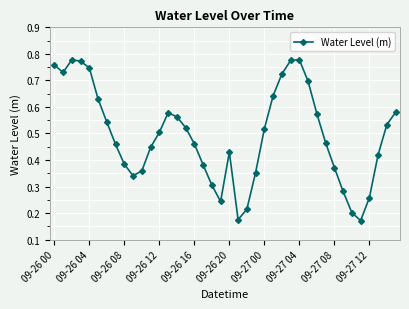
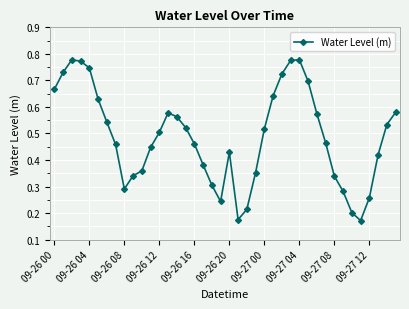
09-26 00: 0.76 -> 0.67
09-26 08: 0.38 -> 0.29
09-27 08: 0.37 -> 0.34
